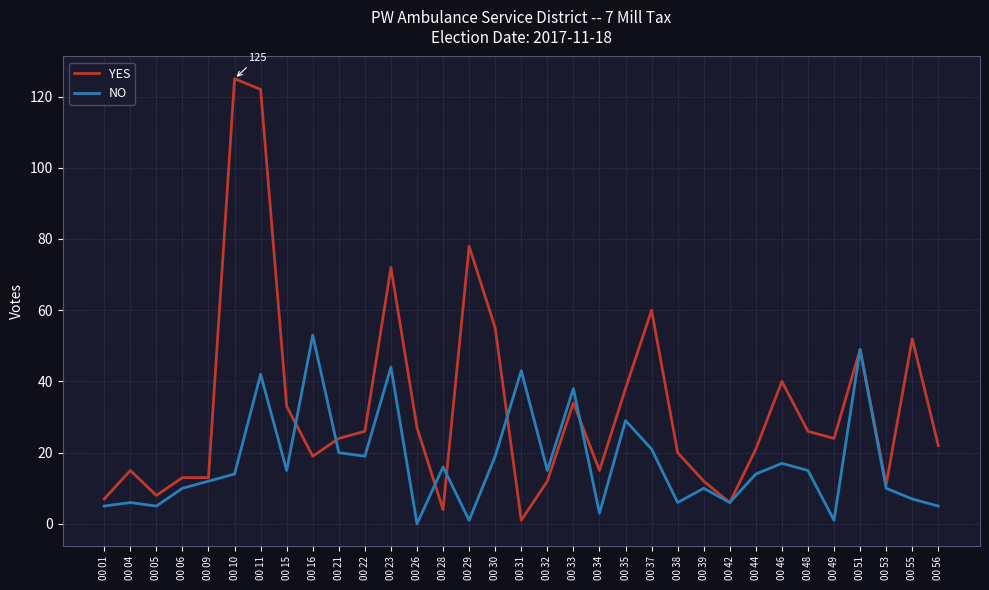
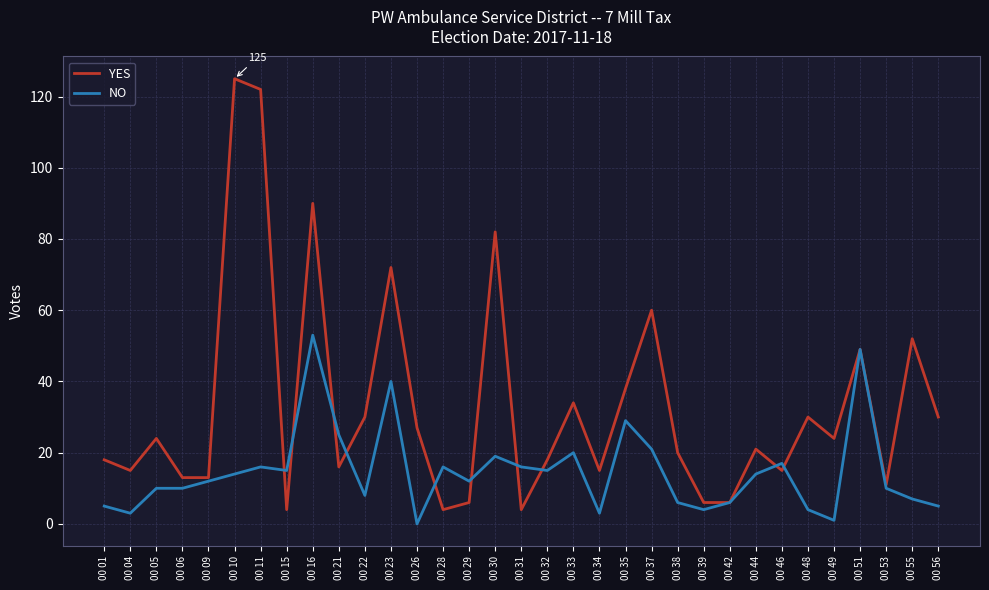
YES, 00 01: 7 -> 18
NO, 00 04: 6 -> 3
YES, 00 05: 8 -> 24
NO, 00 05: 5 -> 10
NO, 00 11: 42 -> 16
YES, 00 15: 33 -> 4
YES, 00 16: 19 -> 90
YES, 00 21: 24 -> 16
NO, 00 21: 20 -> 25
YES, 00 22: 26 -> 30
NO, 00 22: 19 -> 8
NO, 00 23: 44 -> 40
YES, 00 29: 78 -> 6
NO, 00 29: 1 -> 12
YES, 00 30: 55 -> 82
YES, 00 31: 1 -> 4
NO, 00 31: 43 -> 16
YES, 00 32: 12 -> 18
NO, 00 33: 38 -> 20
YES, 00 39: 12 -> 6
NO, 00 39: 10 -> 4
YES, 00 46: 40 -> 15
YES, 00 48: 26 -> 30
NO, 00 48: 15 -> 4
YES, 00 56: 22 -> 30
